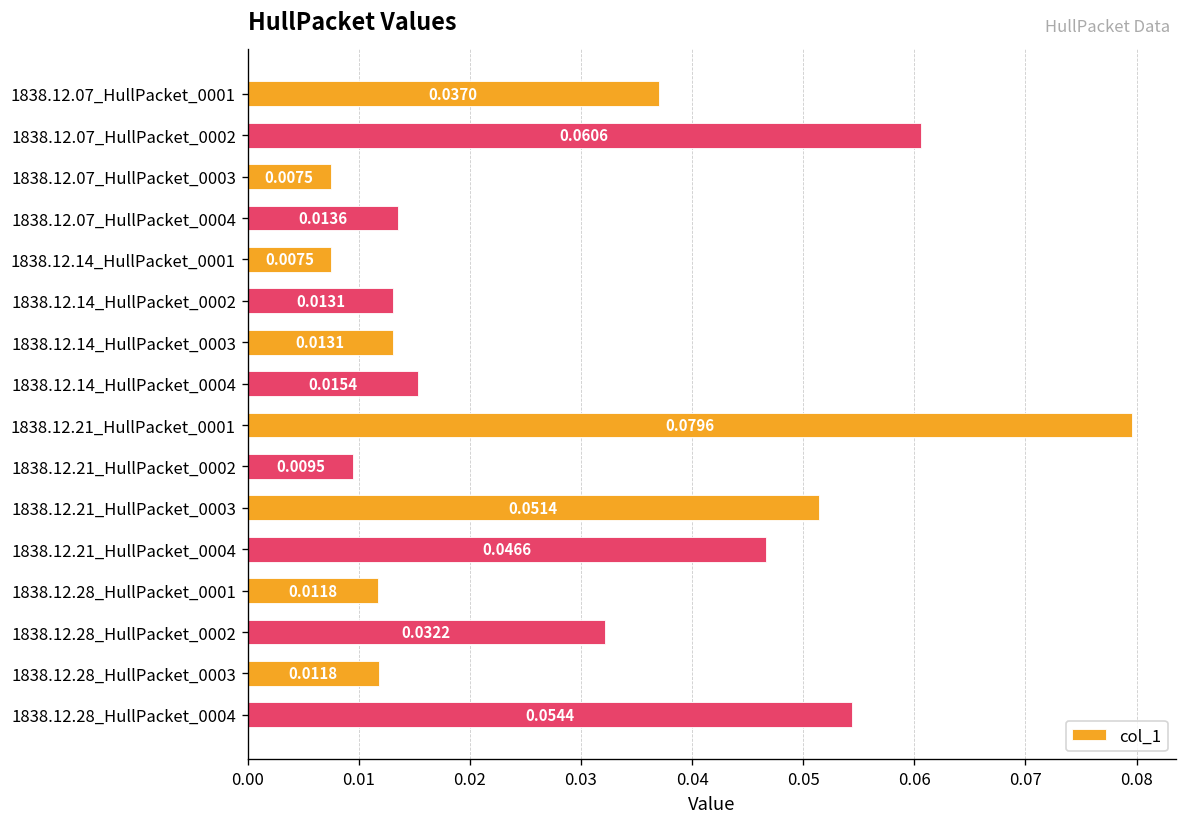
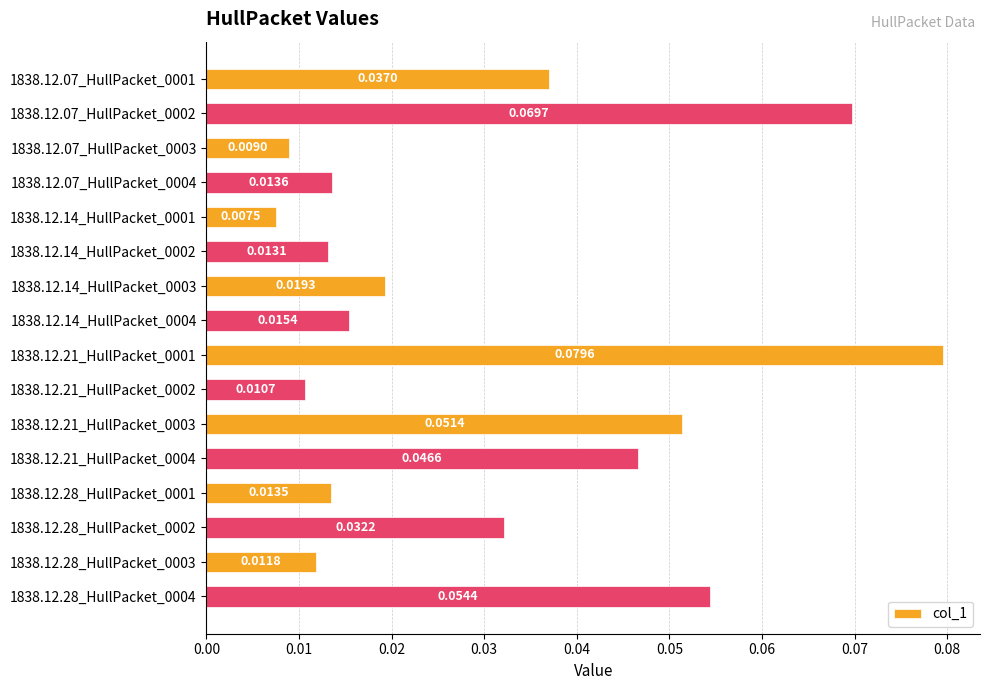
1838.12.07_HullPacket_0002: 0.0606 -> 0.0697
1838.12.07_HullPacket_0003: 0.0075 -> 0.0090
1838.12.14_HullPacket_0003: 0.0131 -> 0.0193
1838.12.21_HullPacket_0002: 0.0095 -> 0.0107
1838.12.28_HullPacket_0001: 0.0118 -> 0.0135
